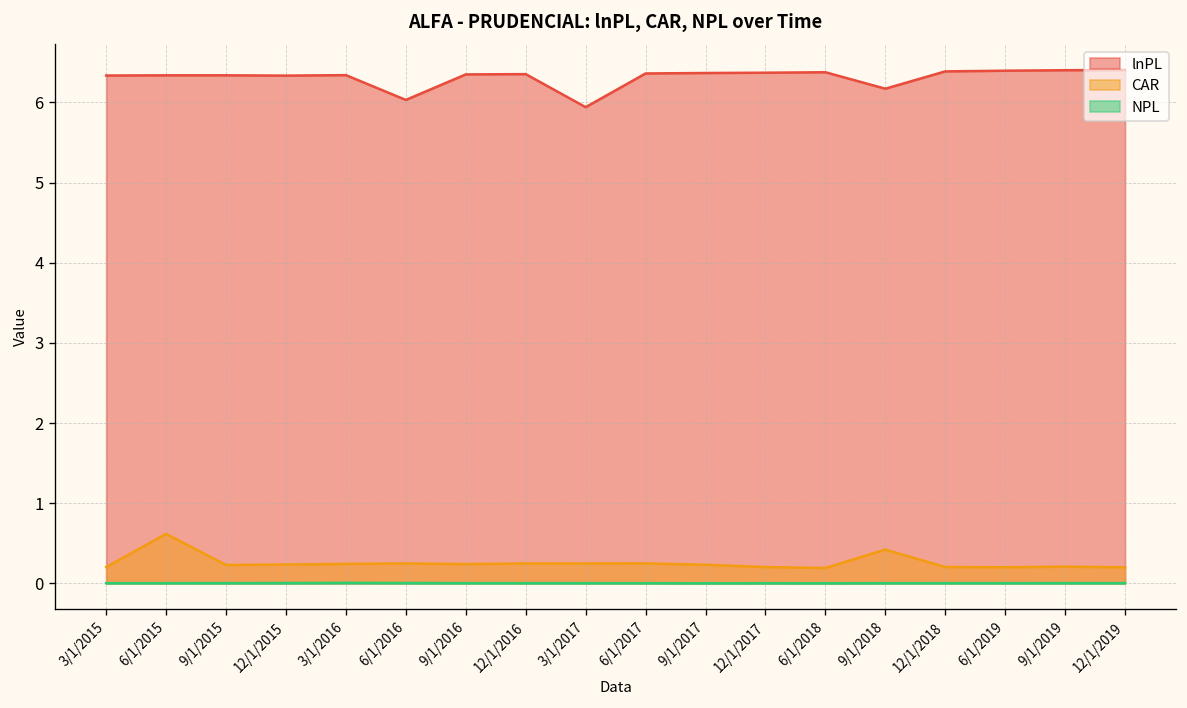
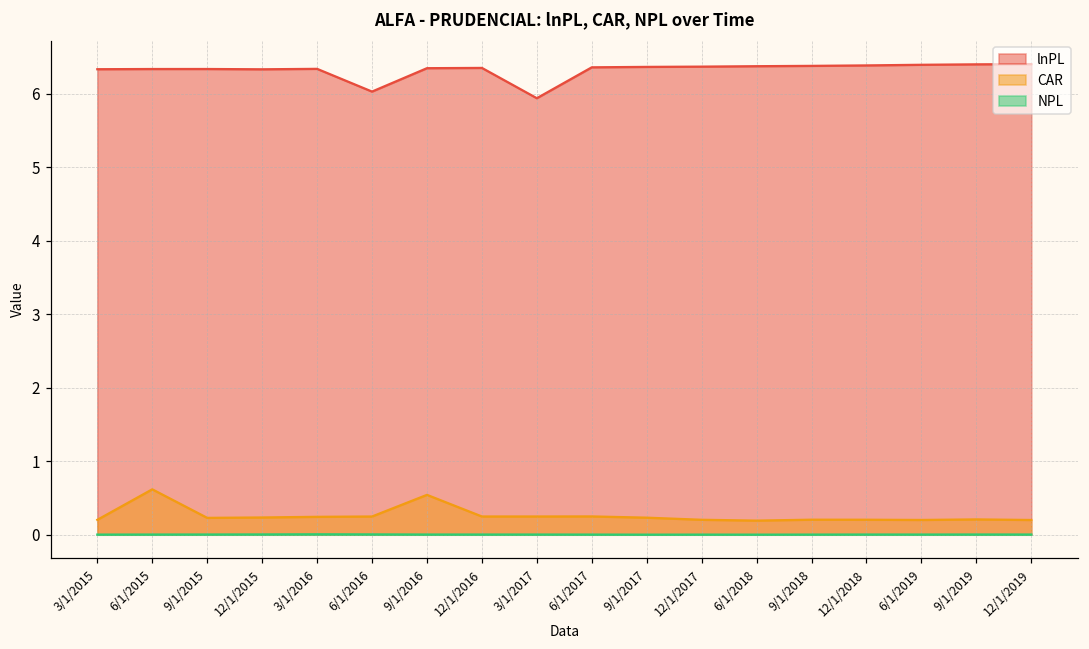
CAR, 9/1/2016: 0.2 -> 0.5
lnPL, 9/1/2018: 6.2 -> 6.4
CAR, 9/1/2018: 0.4 -> 0.2
